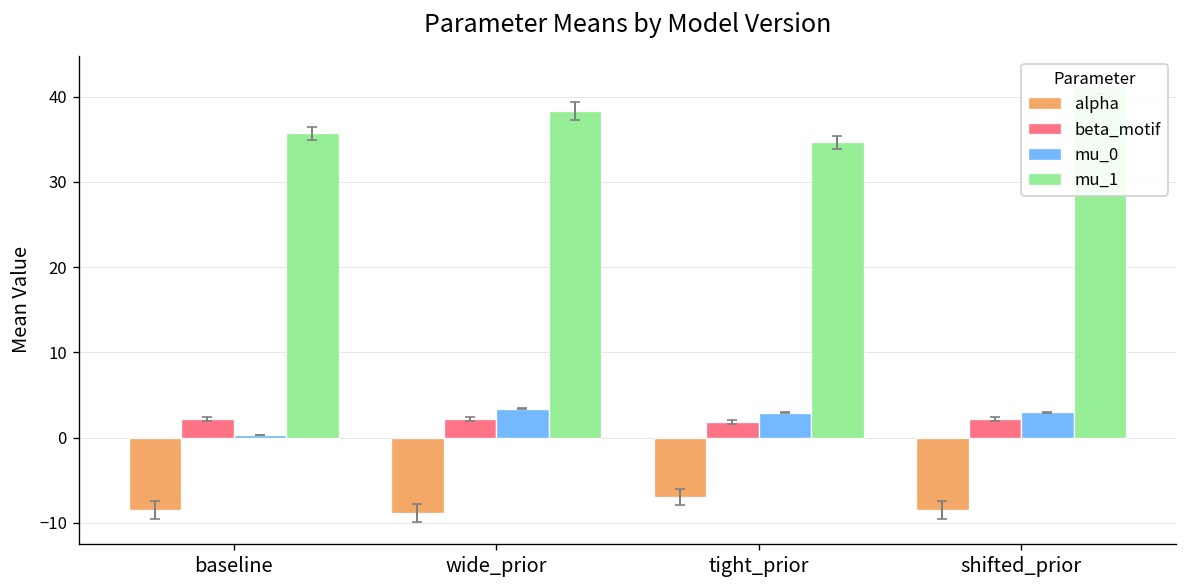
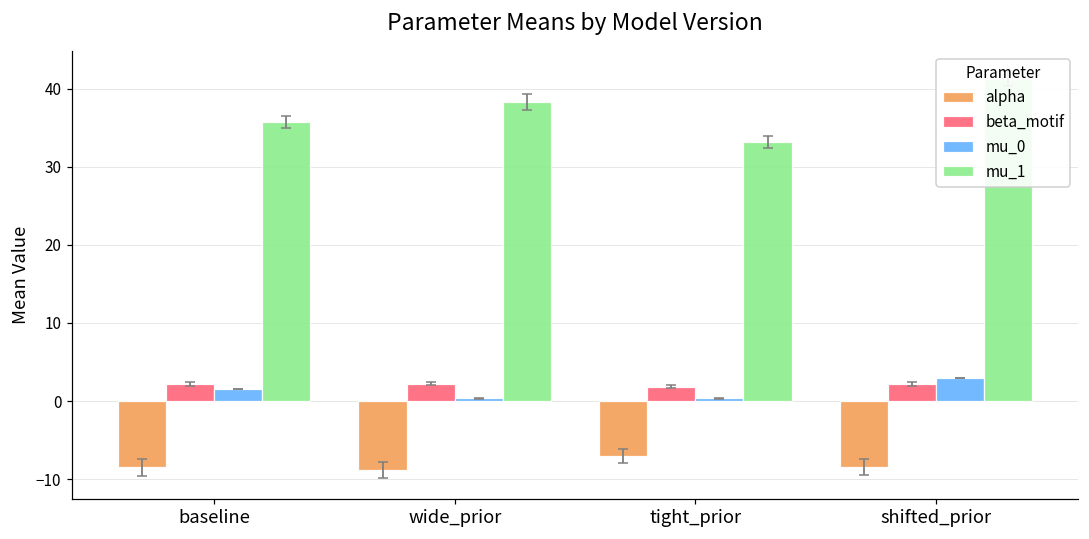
mu_0, baseline: 0 -> 2
mu_0, wide_prior: 3 -> 0
mu_0, tight_prior: 3 -> 0
mu_1, tight_prior: 35 -> 33
